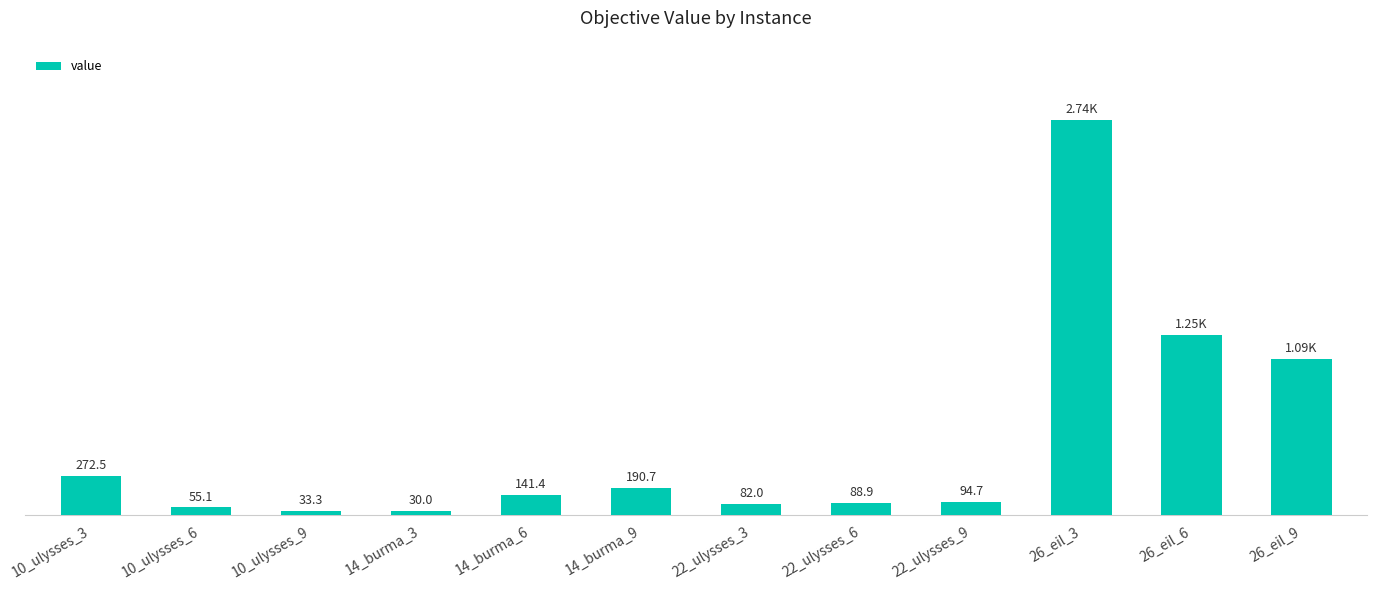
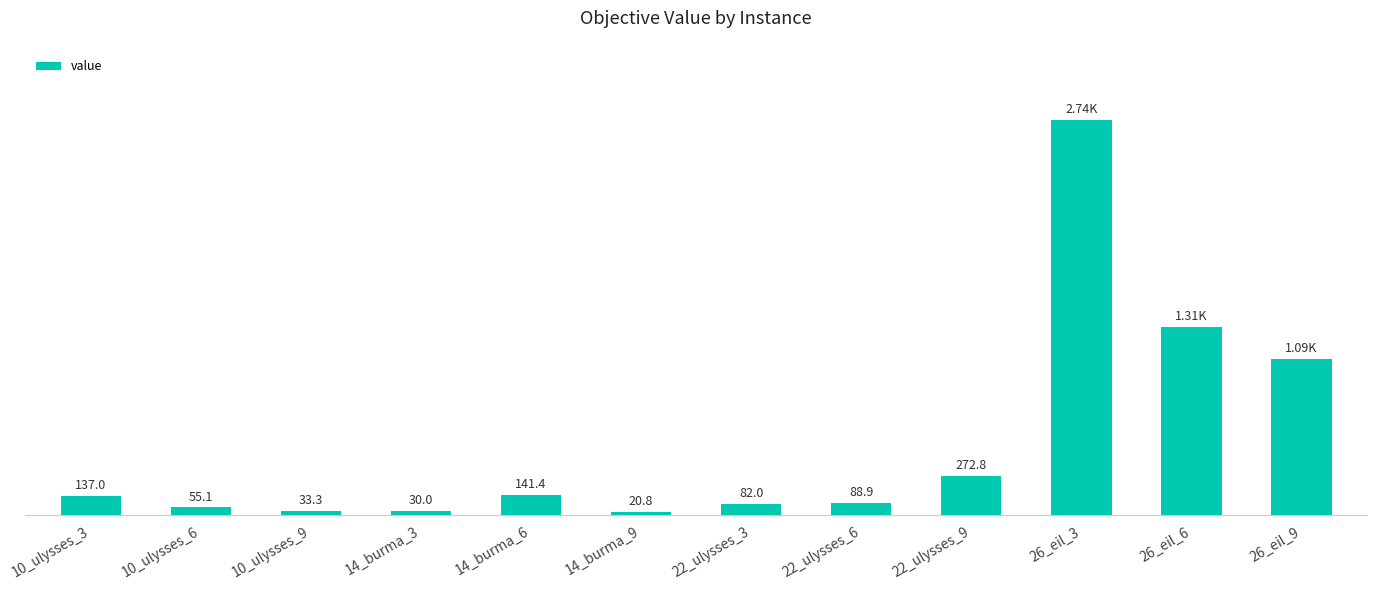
10_ulysses_3: 272.5 -> 137.0
14_burma_9: 190.7 -> 20.8
22_ulysses_9: 94.7 -> 272.8
26_eil_6: 1.25K -> 1.31K
